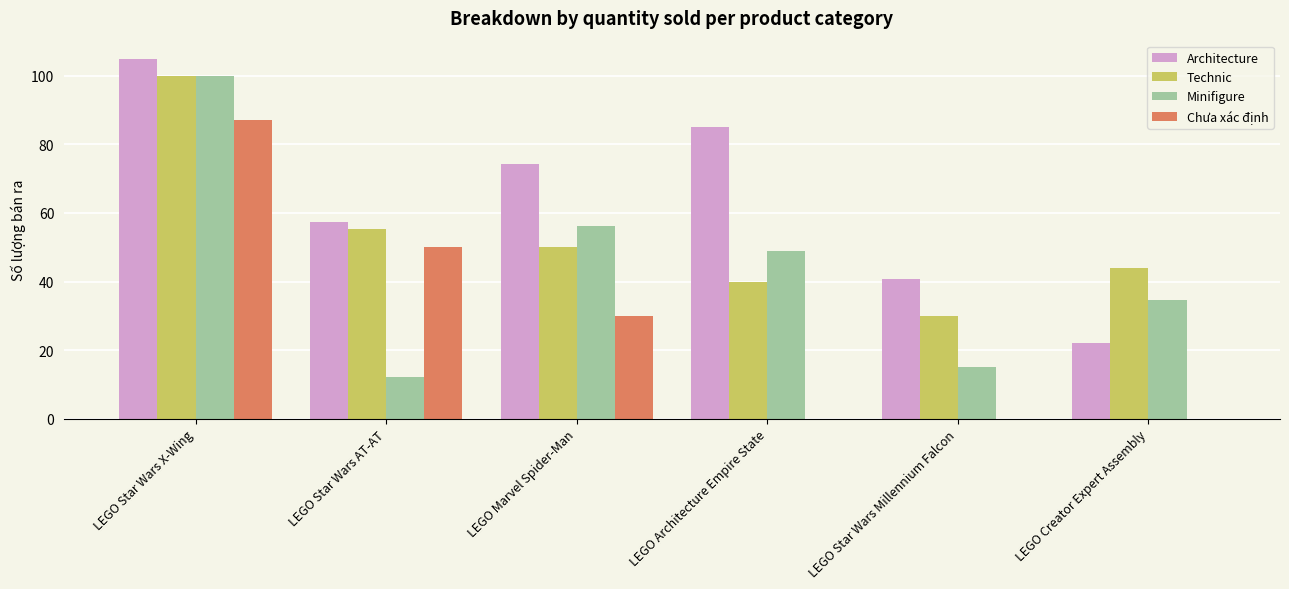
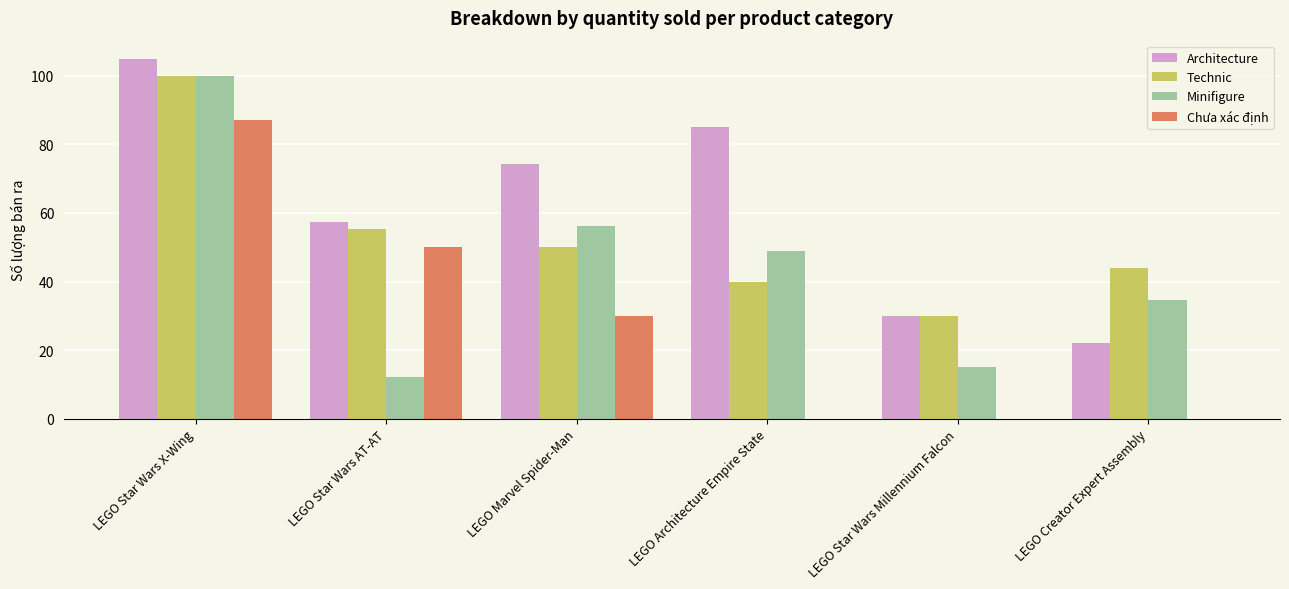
Architecture, LEGO Star Wars Millennium Falcon: 41 -> 30
